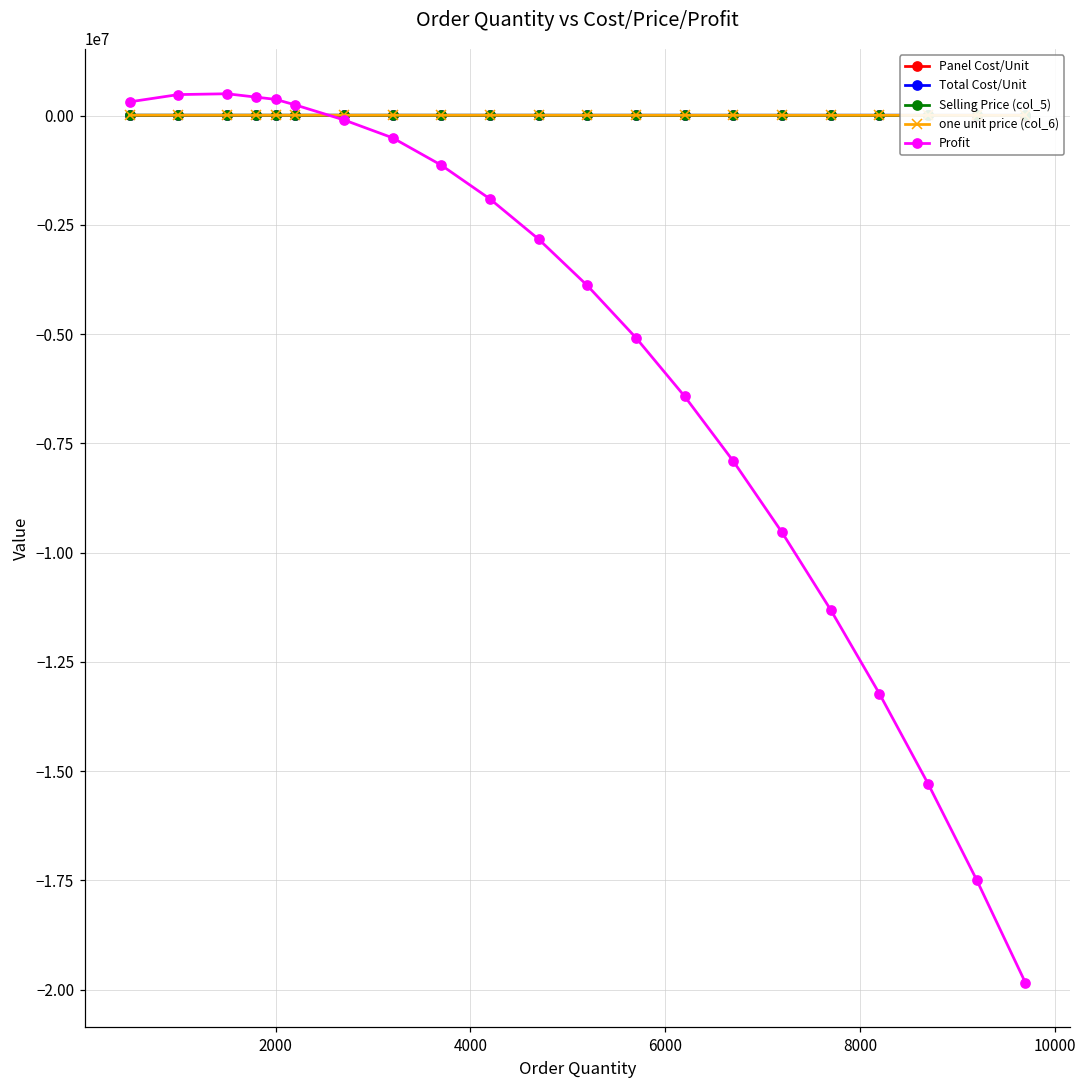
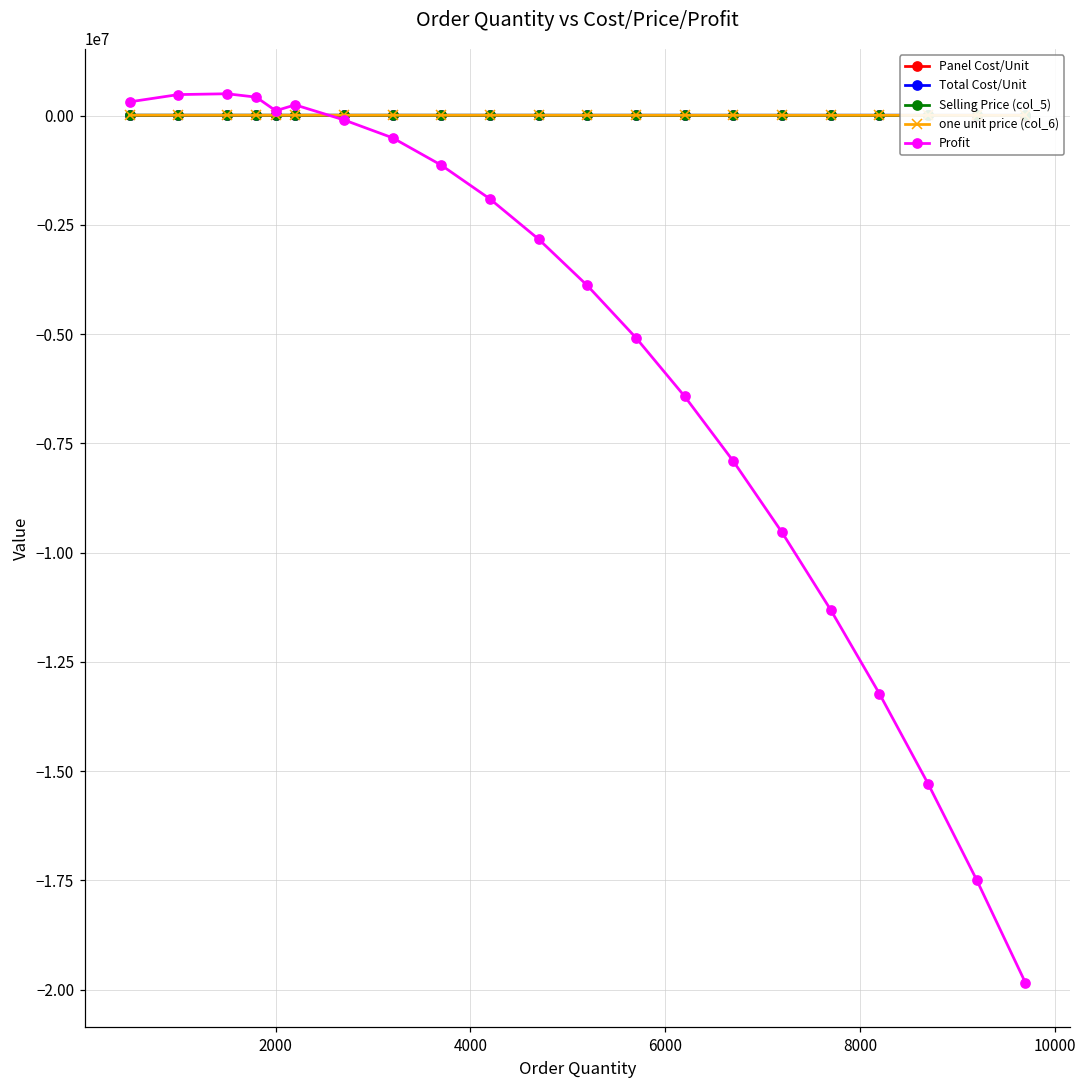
Profit, 2000: 400000 -> 100000
